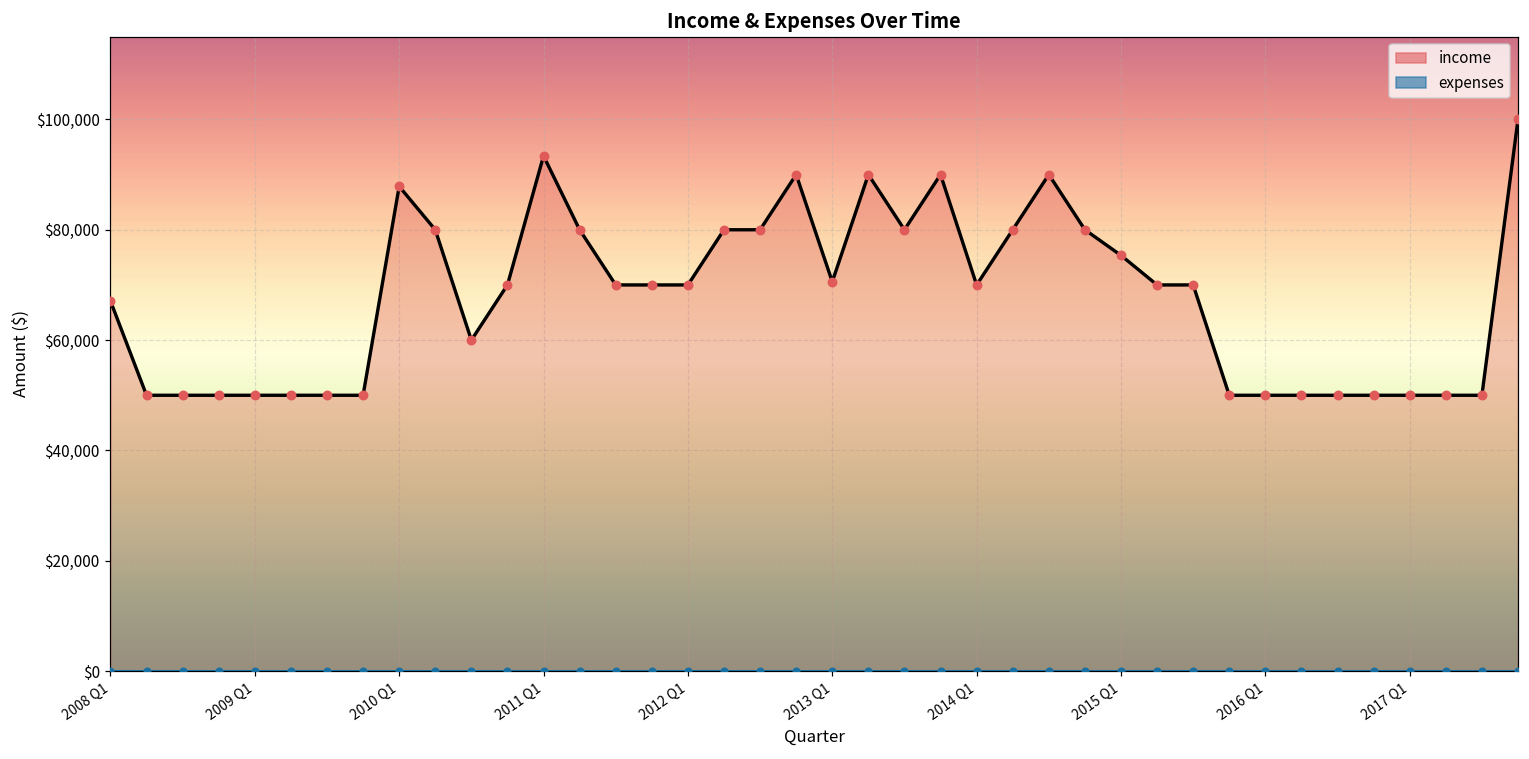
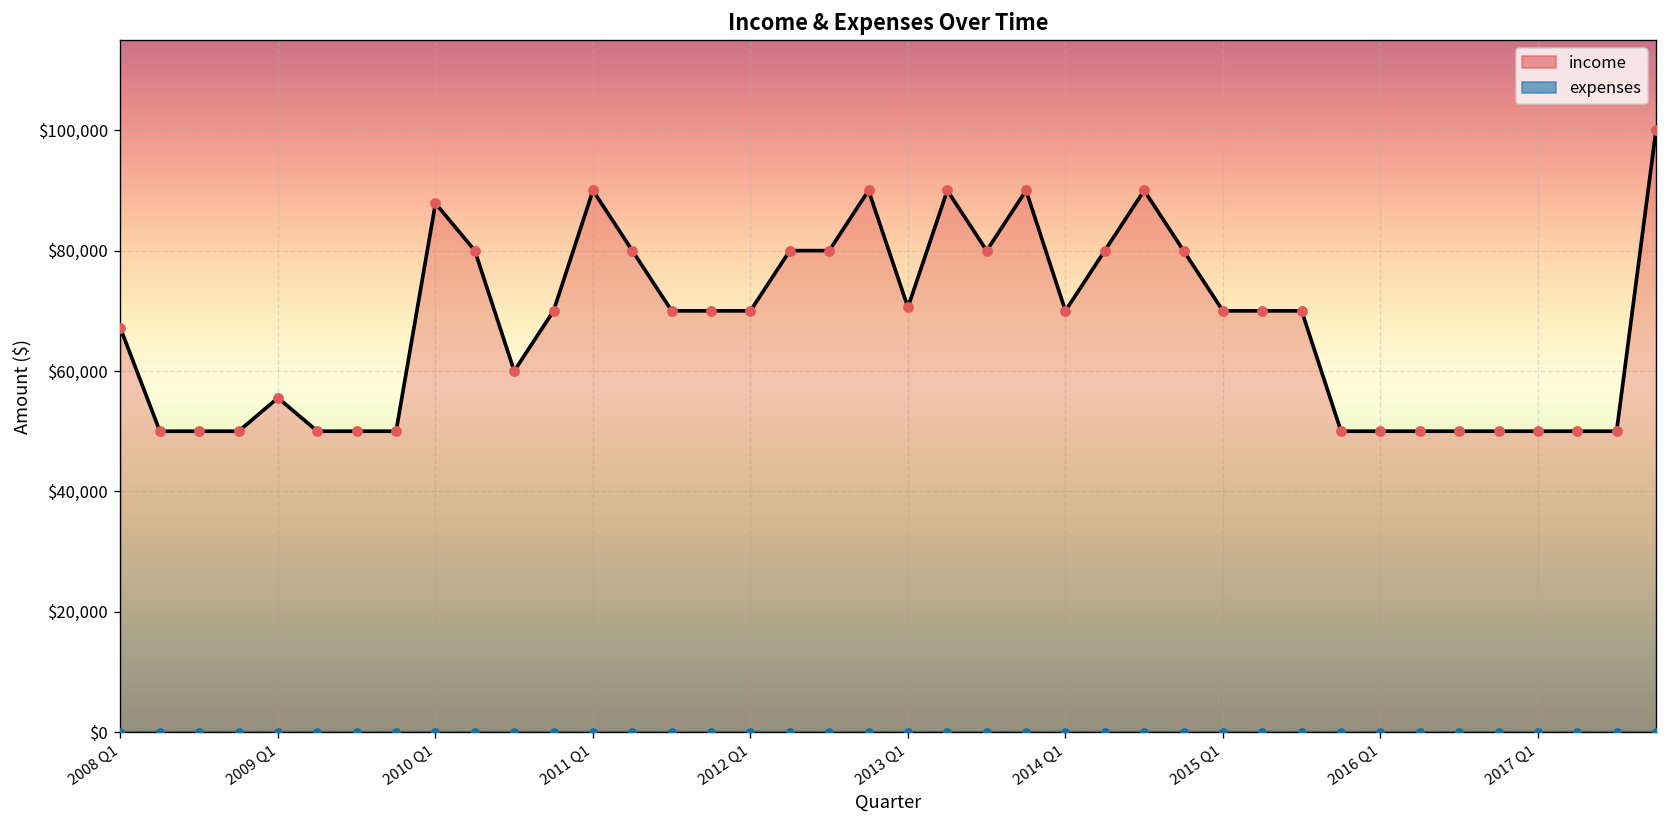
income, 2009 Q1: $50,000 -> $56,000
income, 2011 Q1: $93,000 -> $90,000
income, 2015 Q1: $75,000 -> $70,000
